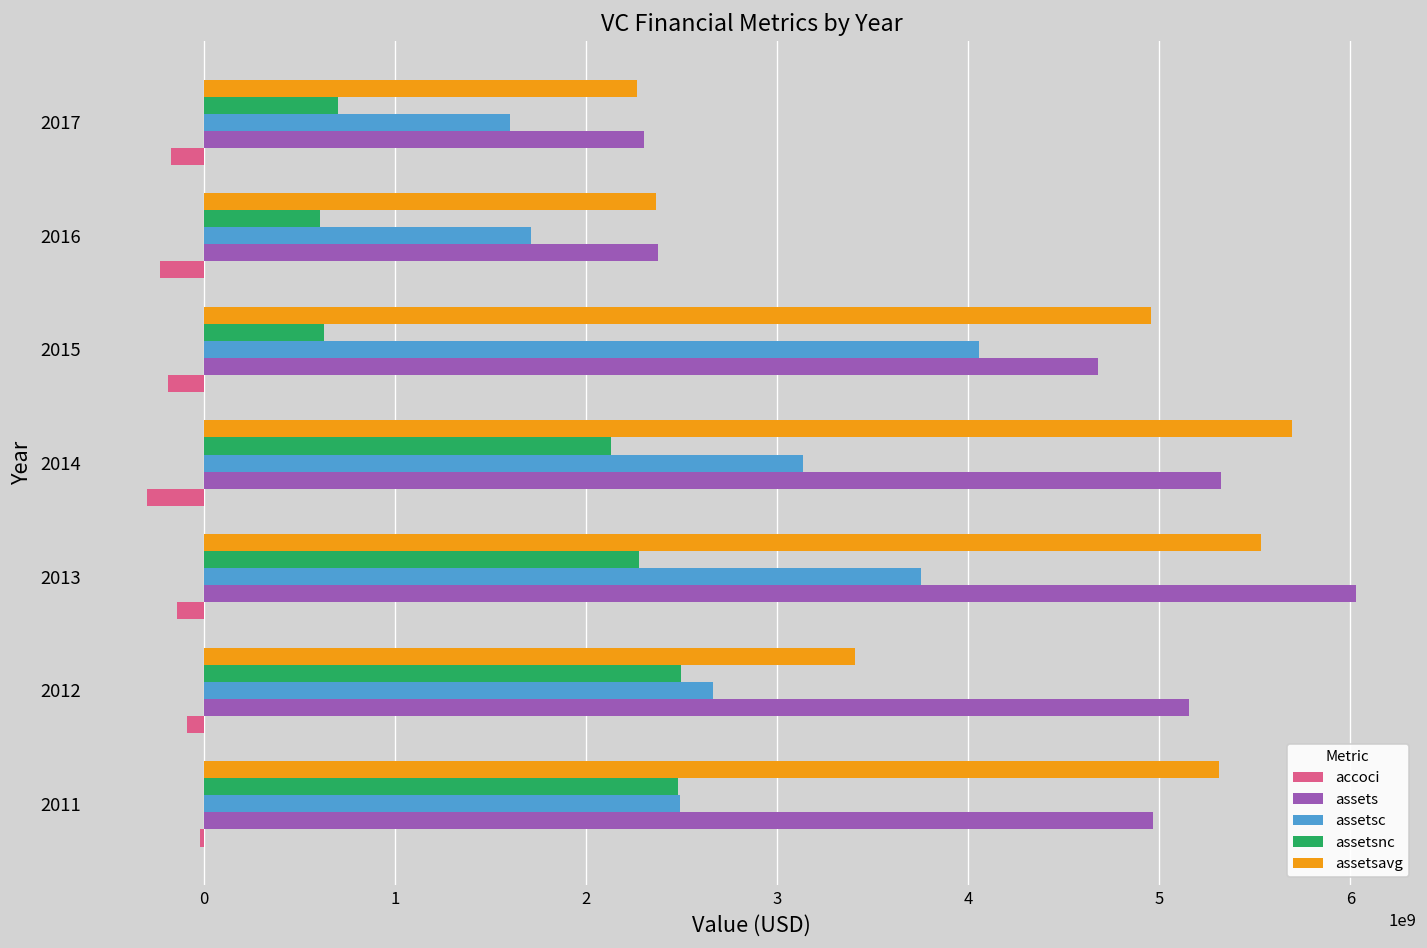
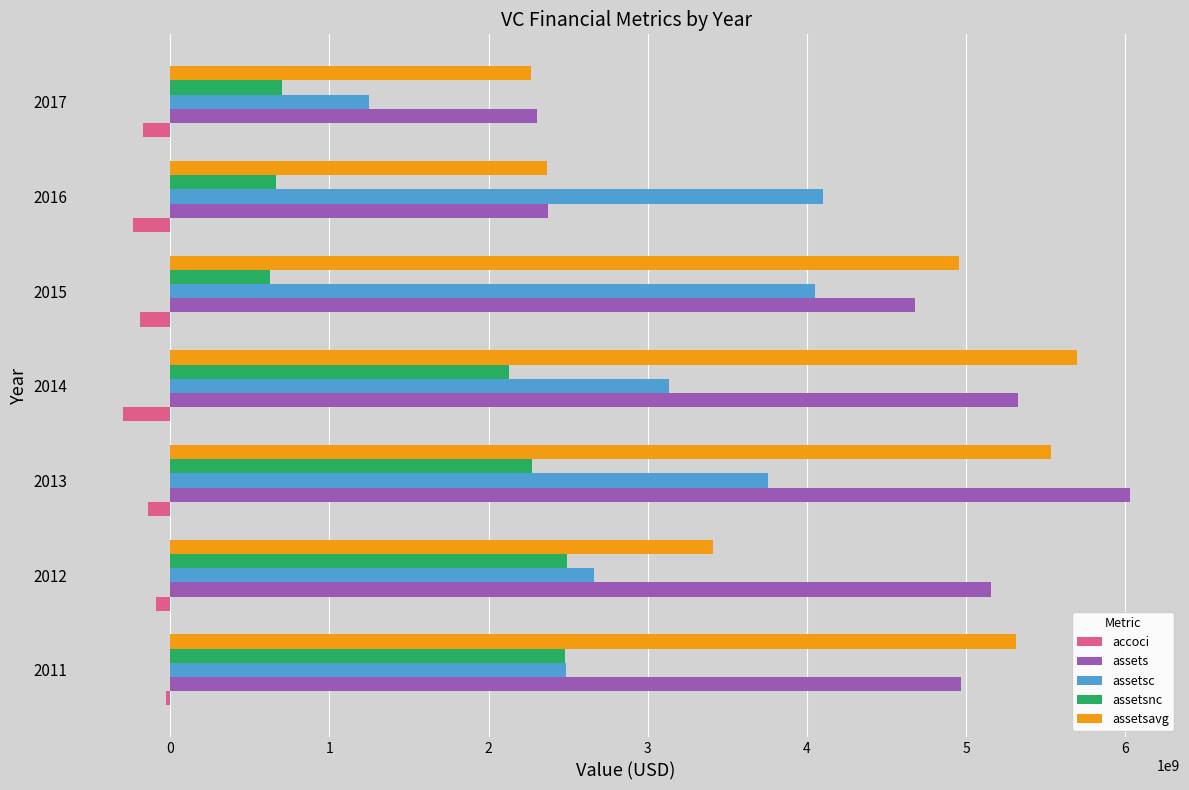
assetsc, 2017: 1600000000 -> 1250000000
assetsnc, 2016: 610000000 -> 670000000
assetsc, 2016: 1710000000 -> 4100000000
